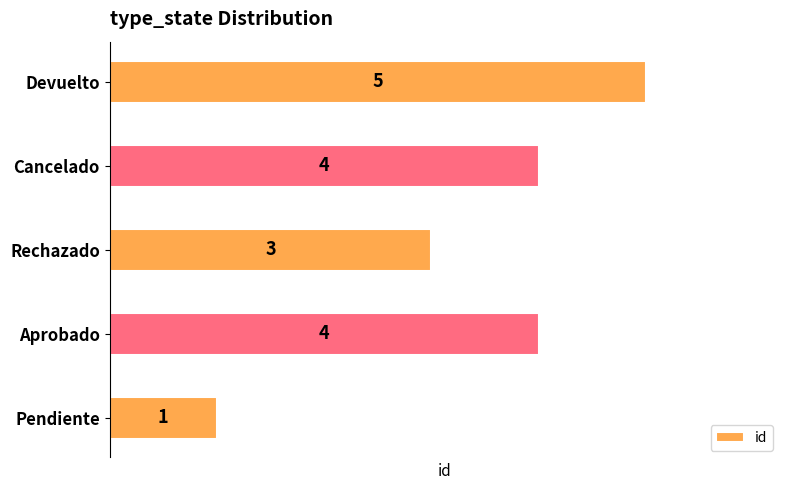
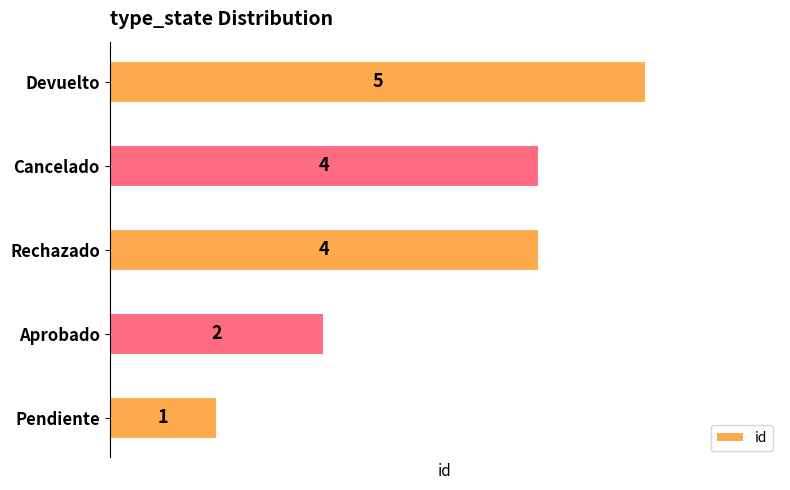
Rechazado: 3 -> 4
Aprobado: 4 -> 2
